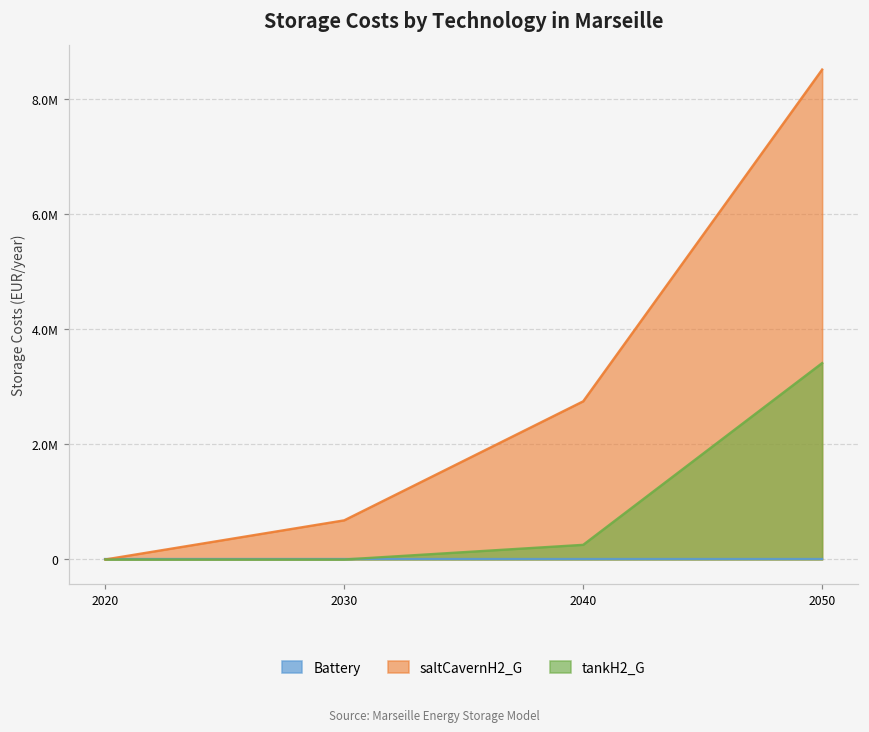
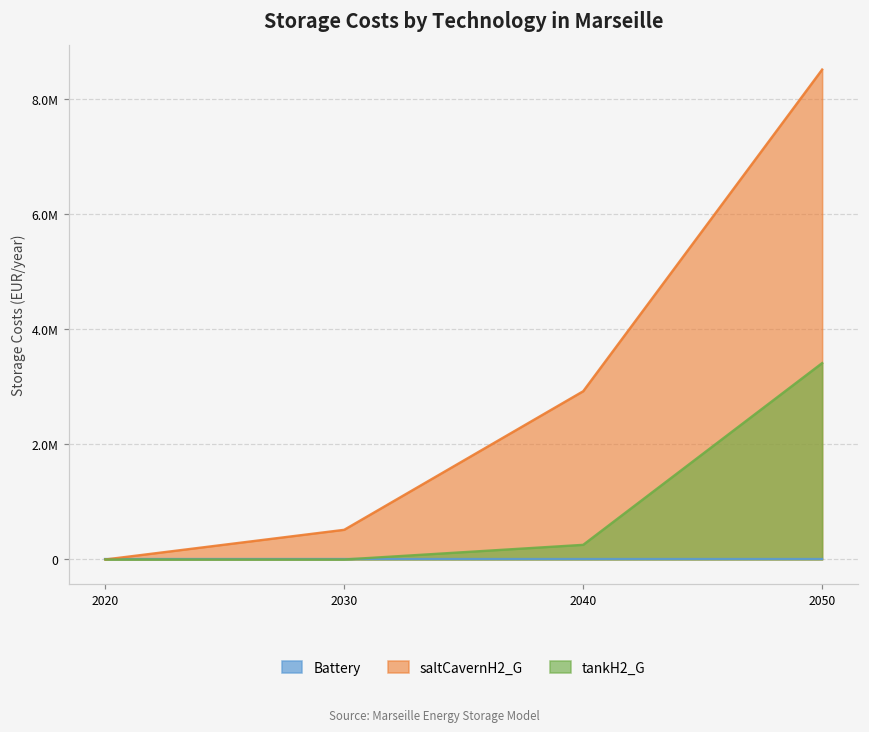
saltCavernH2_G, 2030: 700000 -> 500000
saltCavernH2_G, 2040: 2700000 -> 2900000
